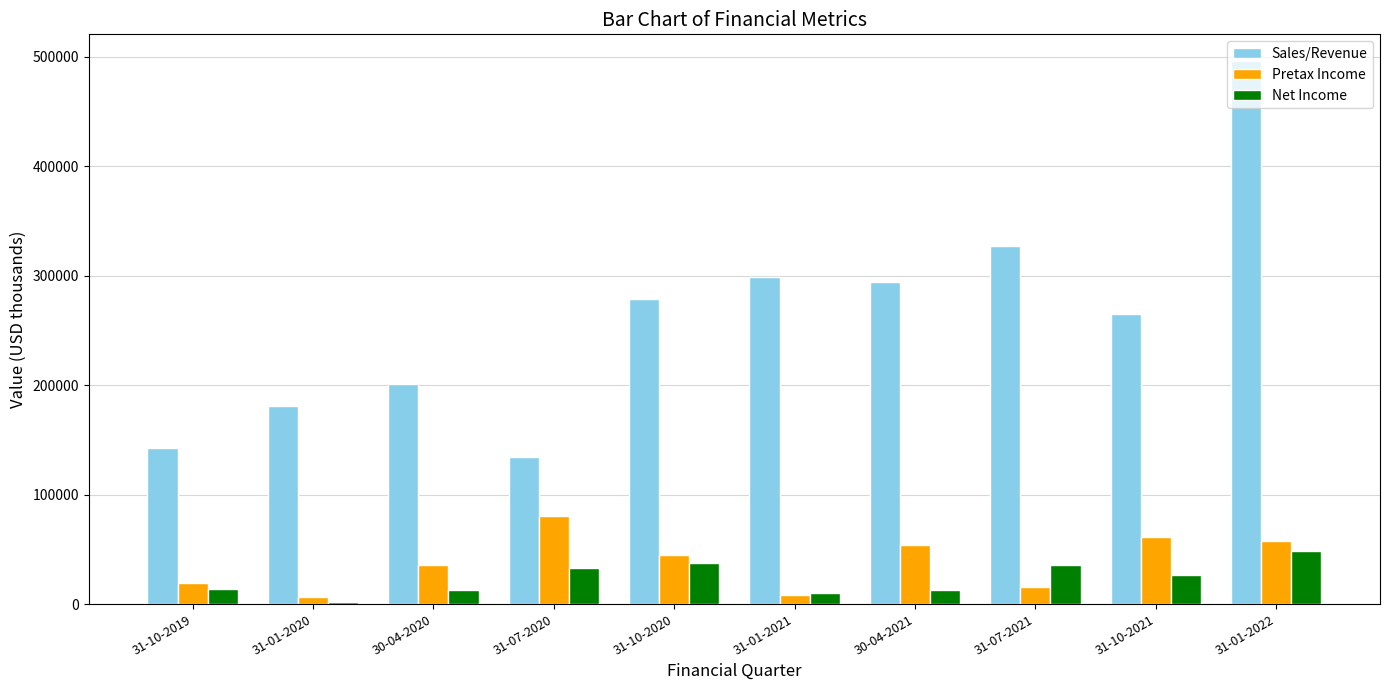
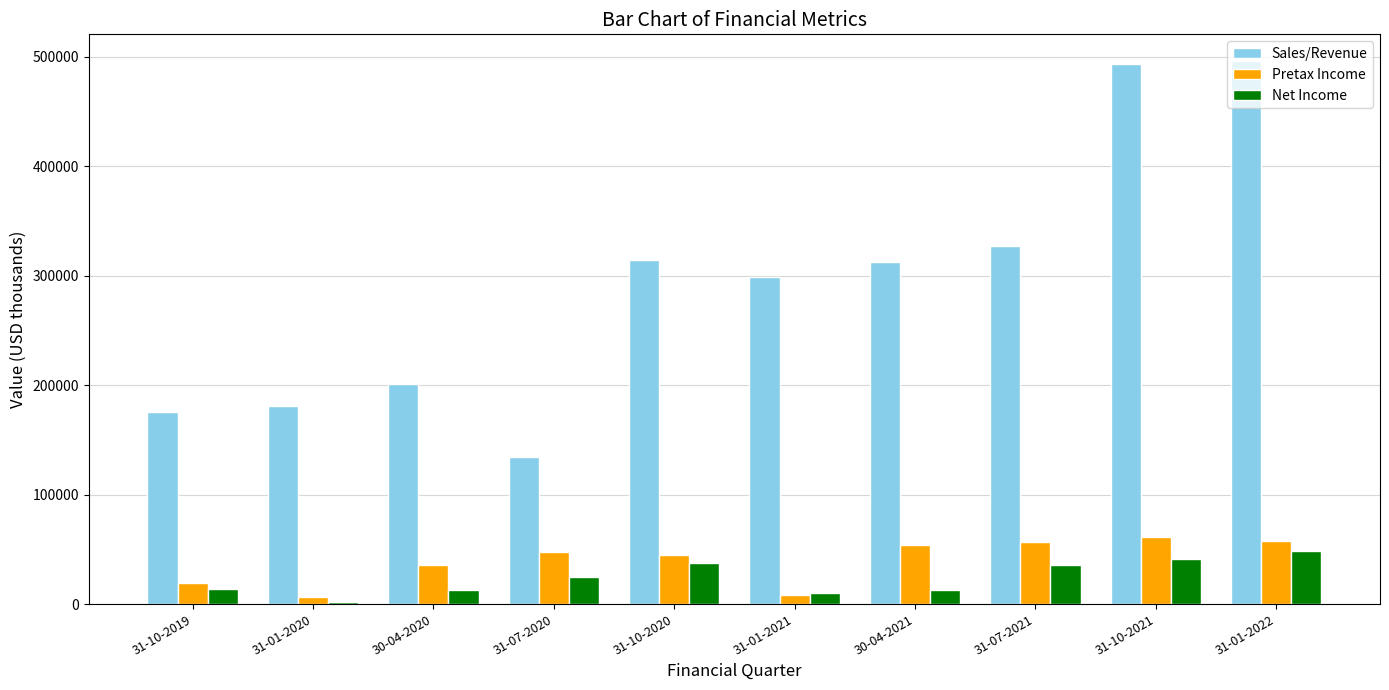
Sales/Revenue, 31-10-2019: 142000 -> 175000
Pretax Income, 31-07-2020: 81000 -> 47000
Net Income, 31-07-2020: 33000 -> 25000
Sales/Revenue, 31-10-2020: 279000 -> 314000
Sales/Revenue, 30-04-2021: 294000 -> 312000
Pretax Income, 31-07-2021: 16000 -> 57000
Sales/Revenue, 31-10-2021: 265000 -> 493000
Net Income, 31-10-2021: 27000 -> 41000
